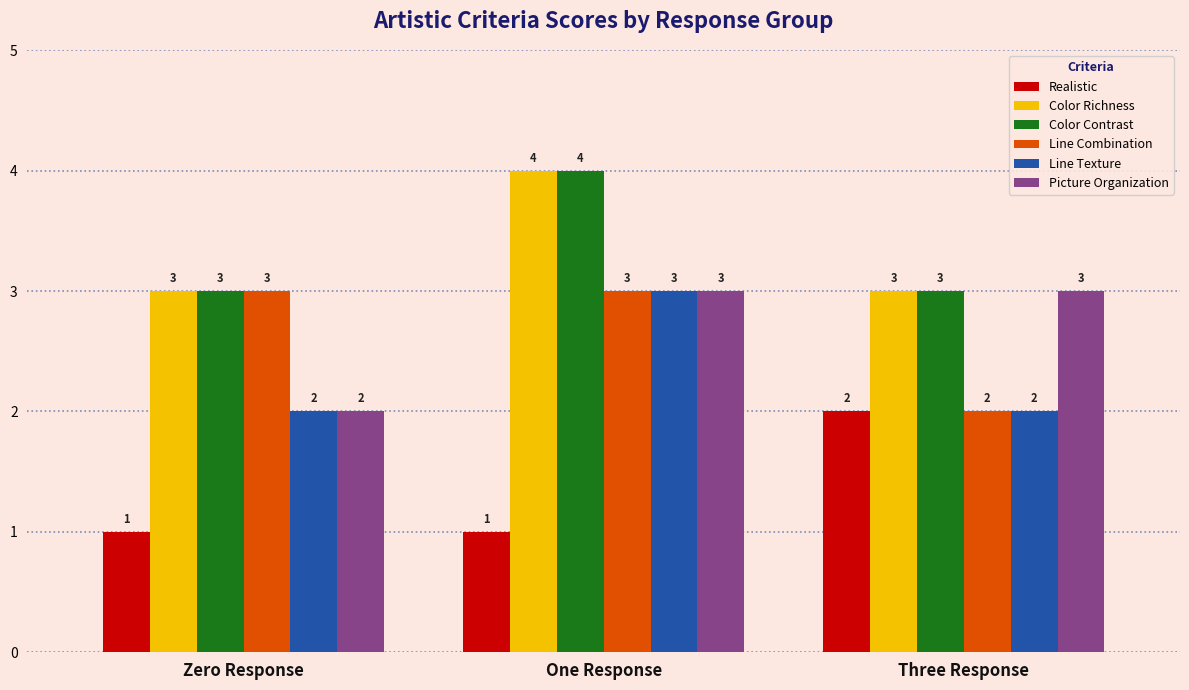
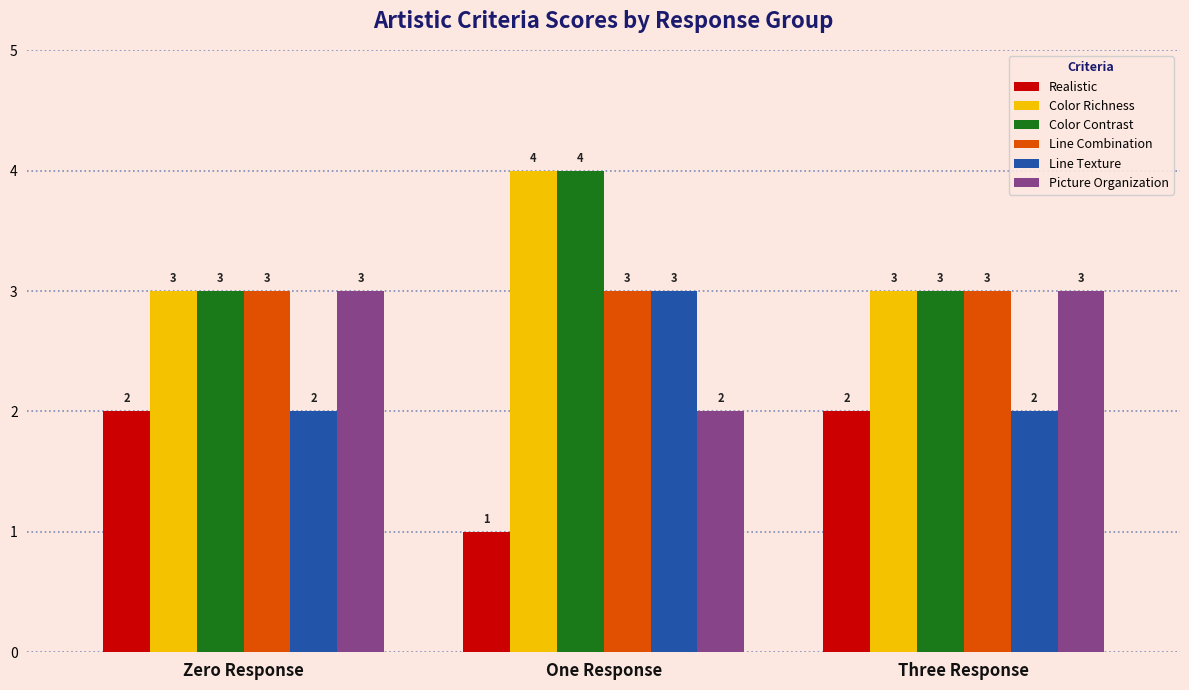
Realistic, Zero Response: 1 -> 2
Picture Organization, Zero Response: 2 -> 3
Picture Organization, One Response: 3 -> 2
Line Combination, Three Response: 2 -> 3
